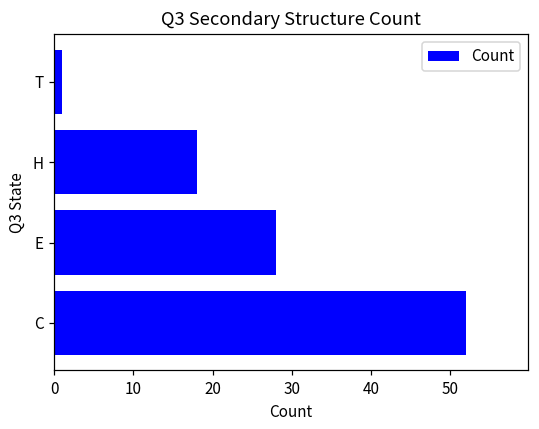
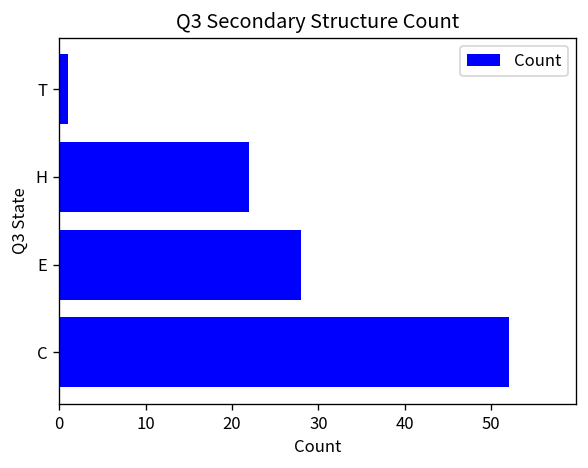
H: 18 -> 22
